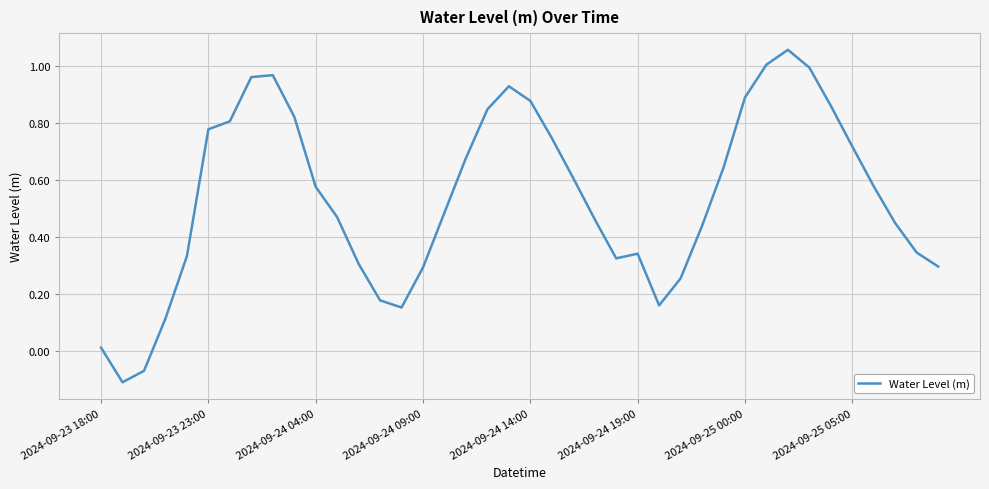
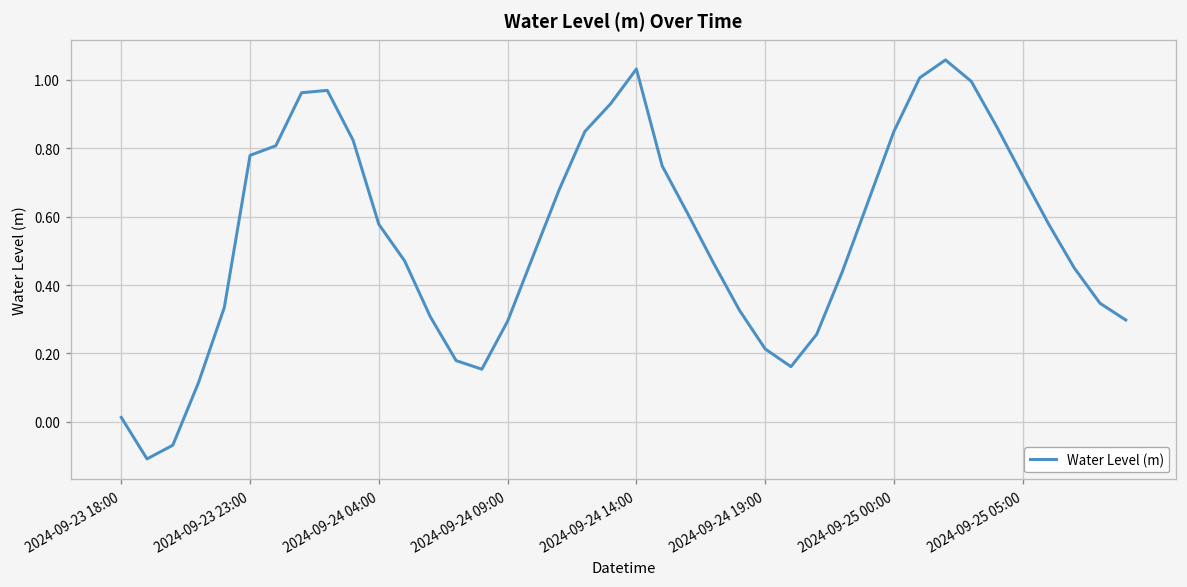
2024-09-24 14:00: 0.88 -> 1.03
2024-09-24 19:00: 0.34 -> 0.21
2024-09-25 00:00: 0.89 -> 0.85
